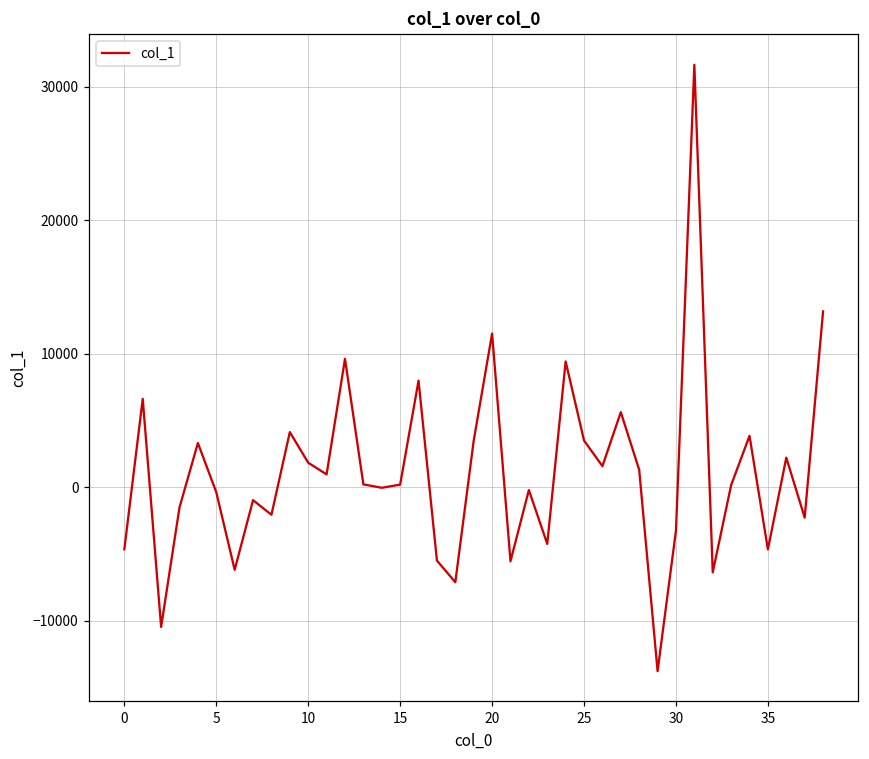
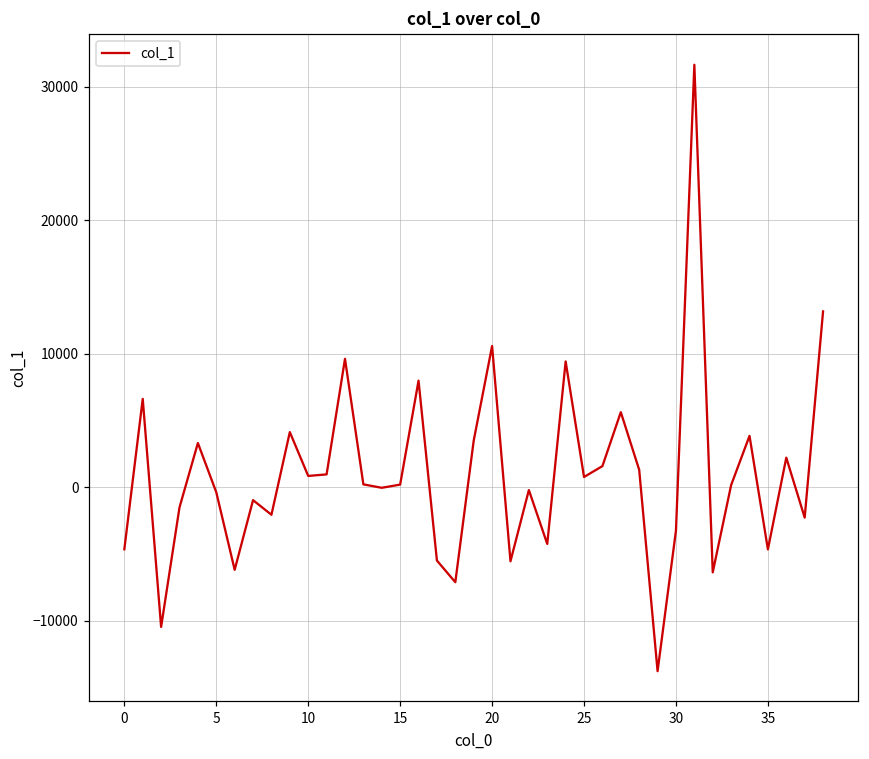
10: 1800 -> 900
20: 11500 -> 10600
25: 3500 -> 800
